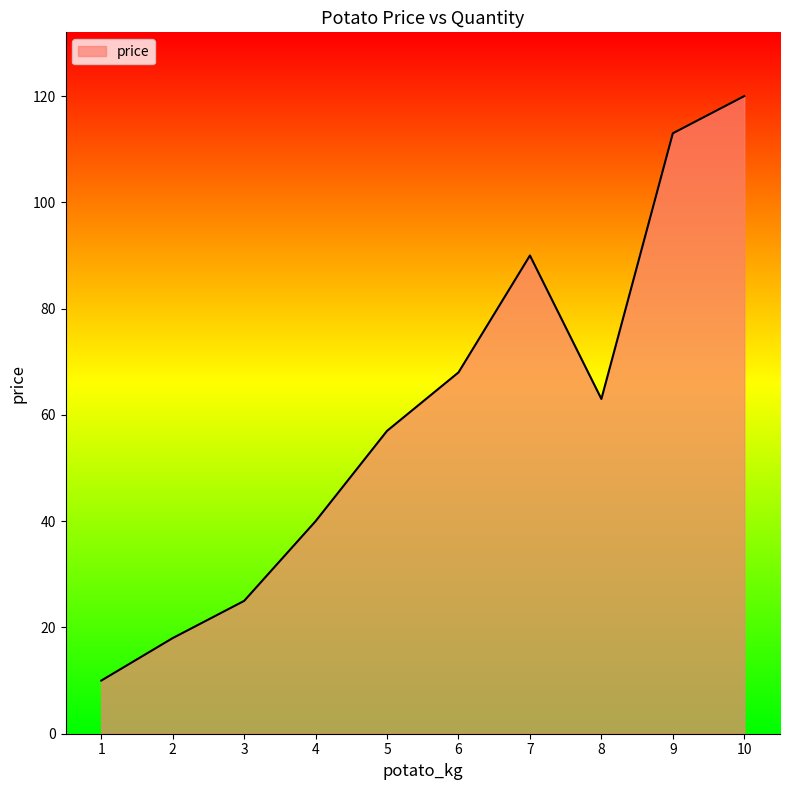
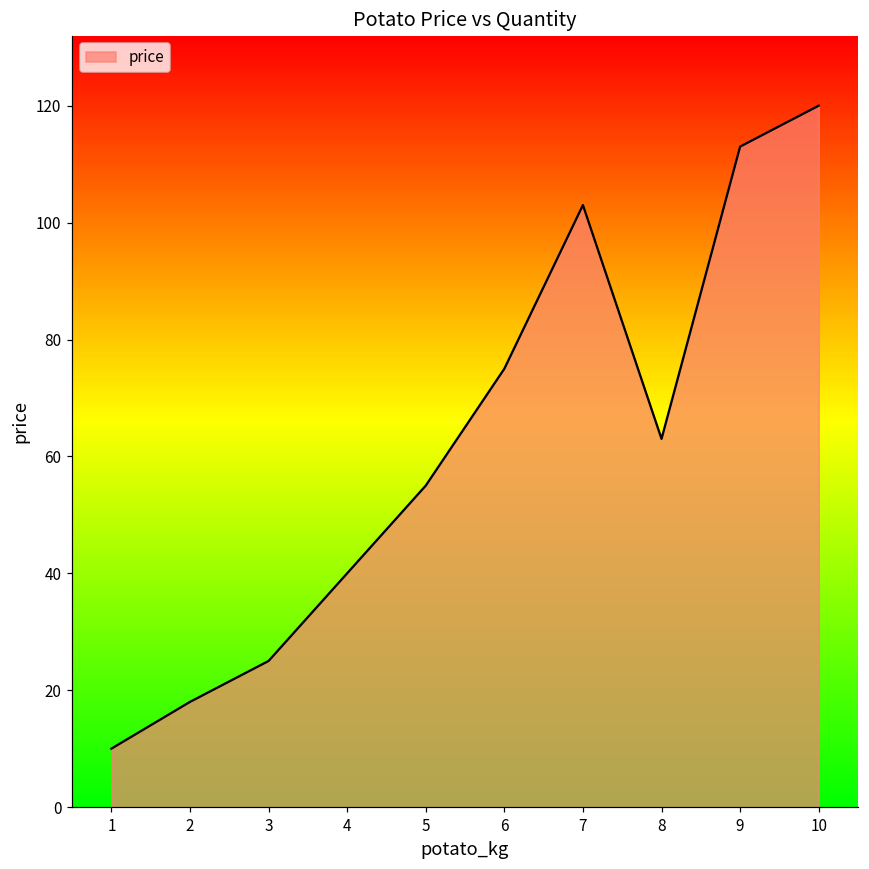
5: 57 -> 55
6: 68 -> 75
7: 90 -> 103
